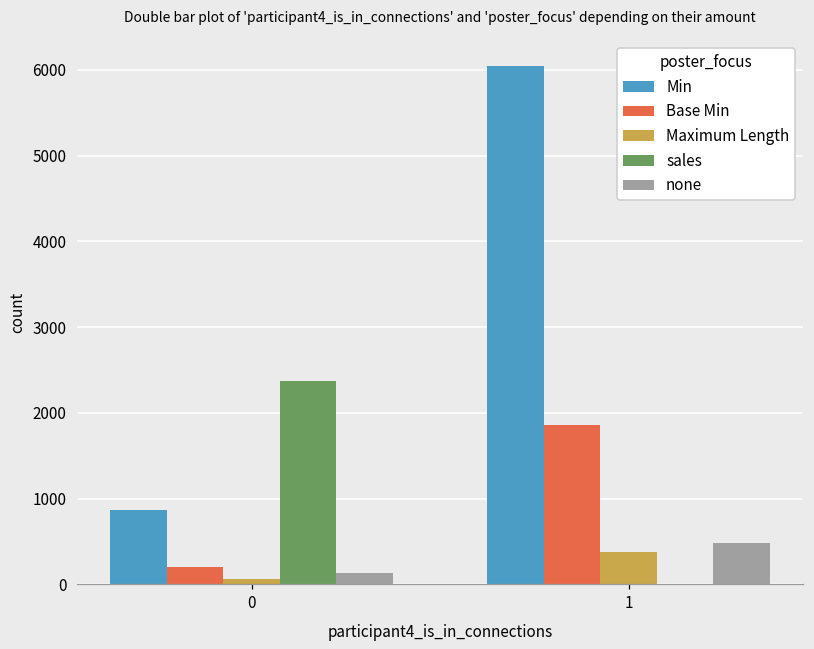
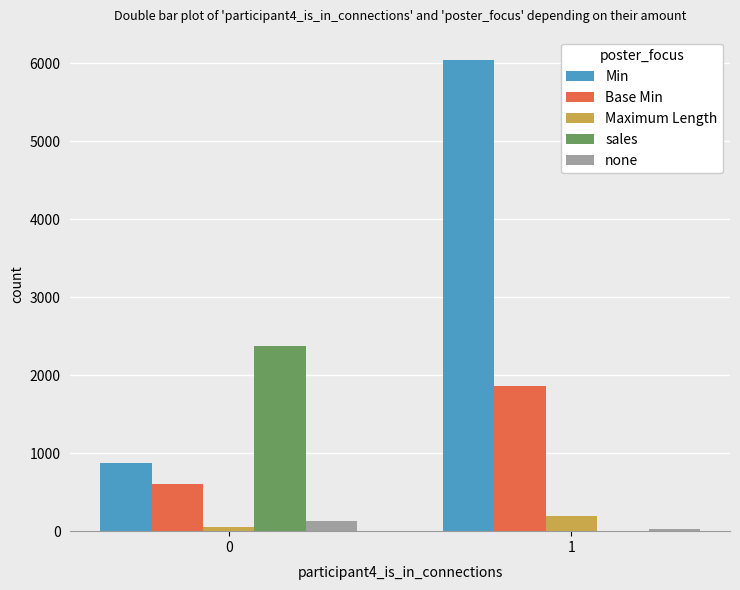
Base Min, 0: 200 -> 600
Maximum Length, 1: 400 -> 200
none, 1: 500 -> 0
